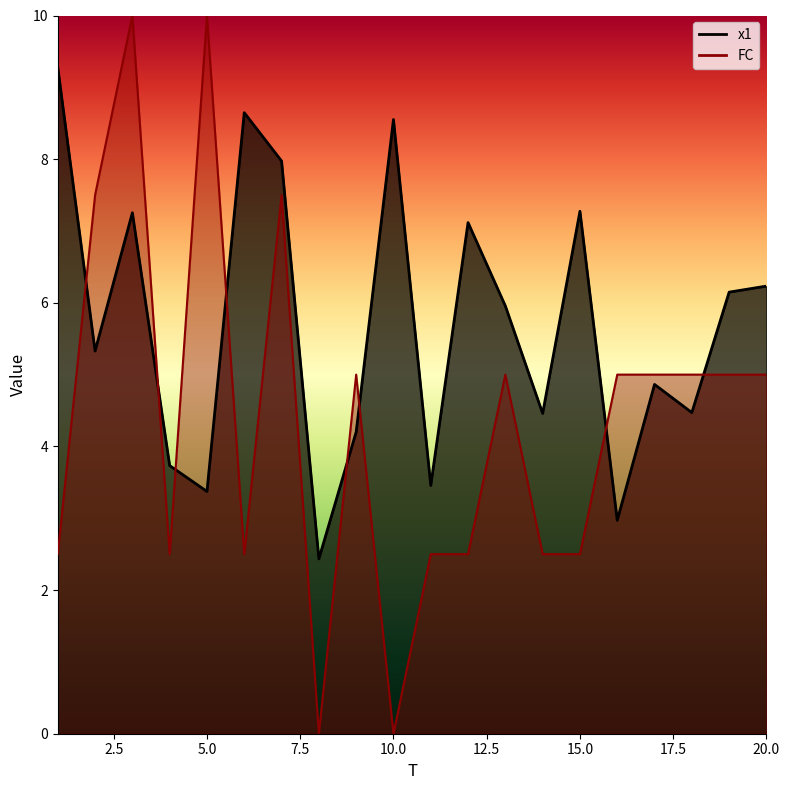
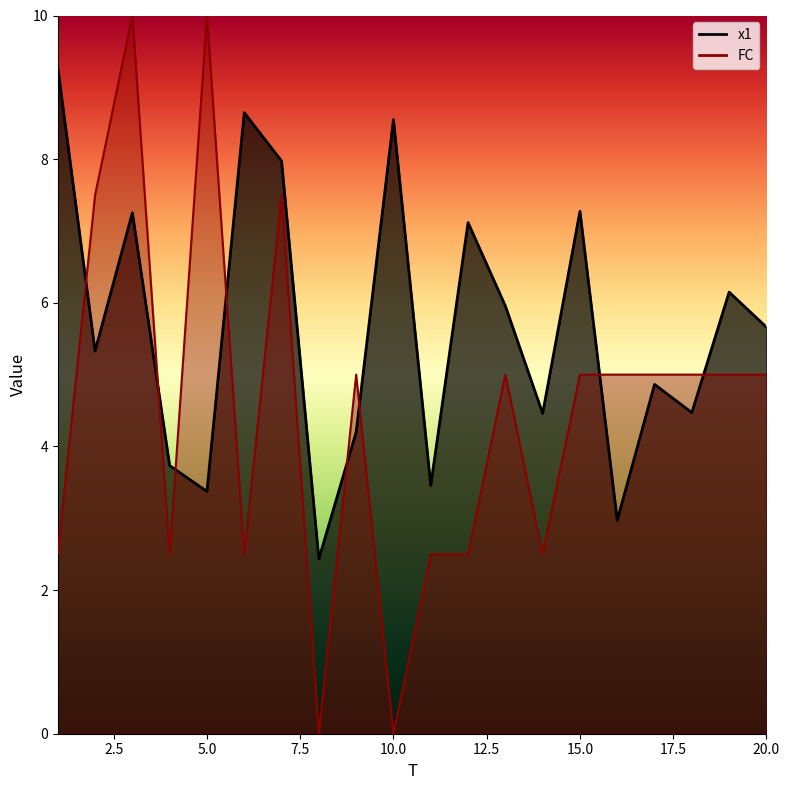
FC, 15.0: 2.5 -> 5.0
x1, 20.0: 6.2 -> 5.7
